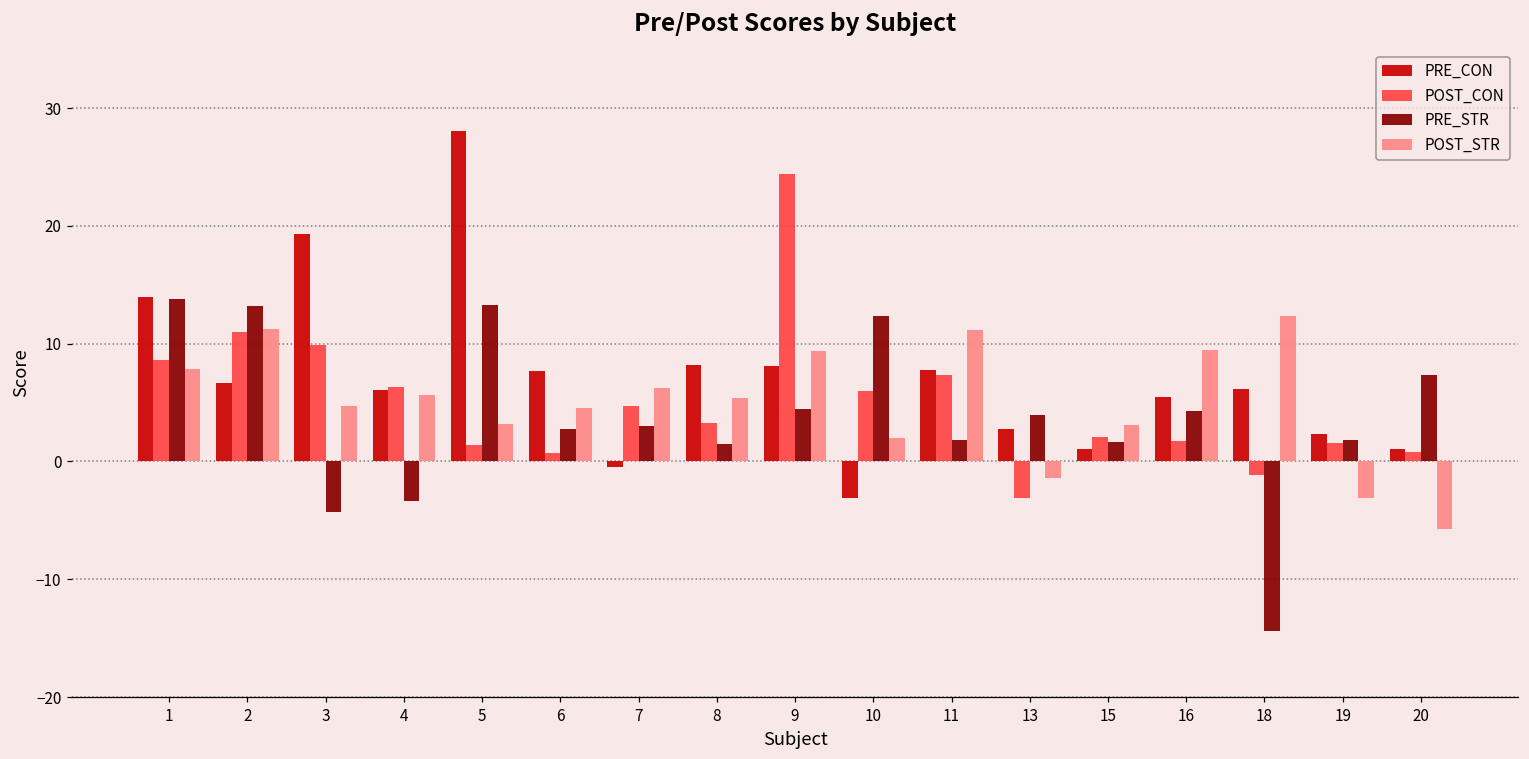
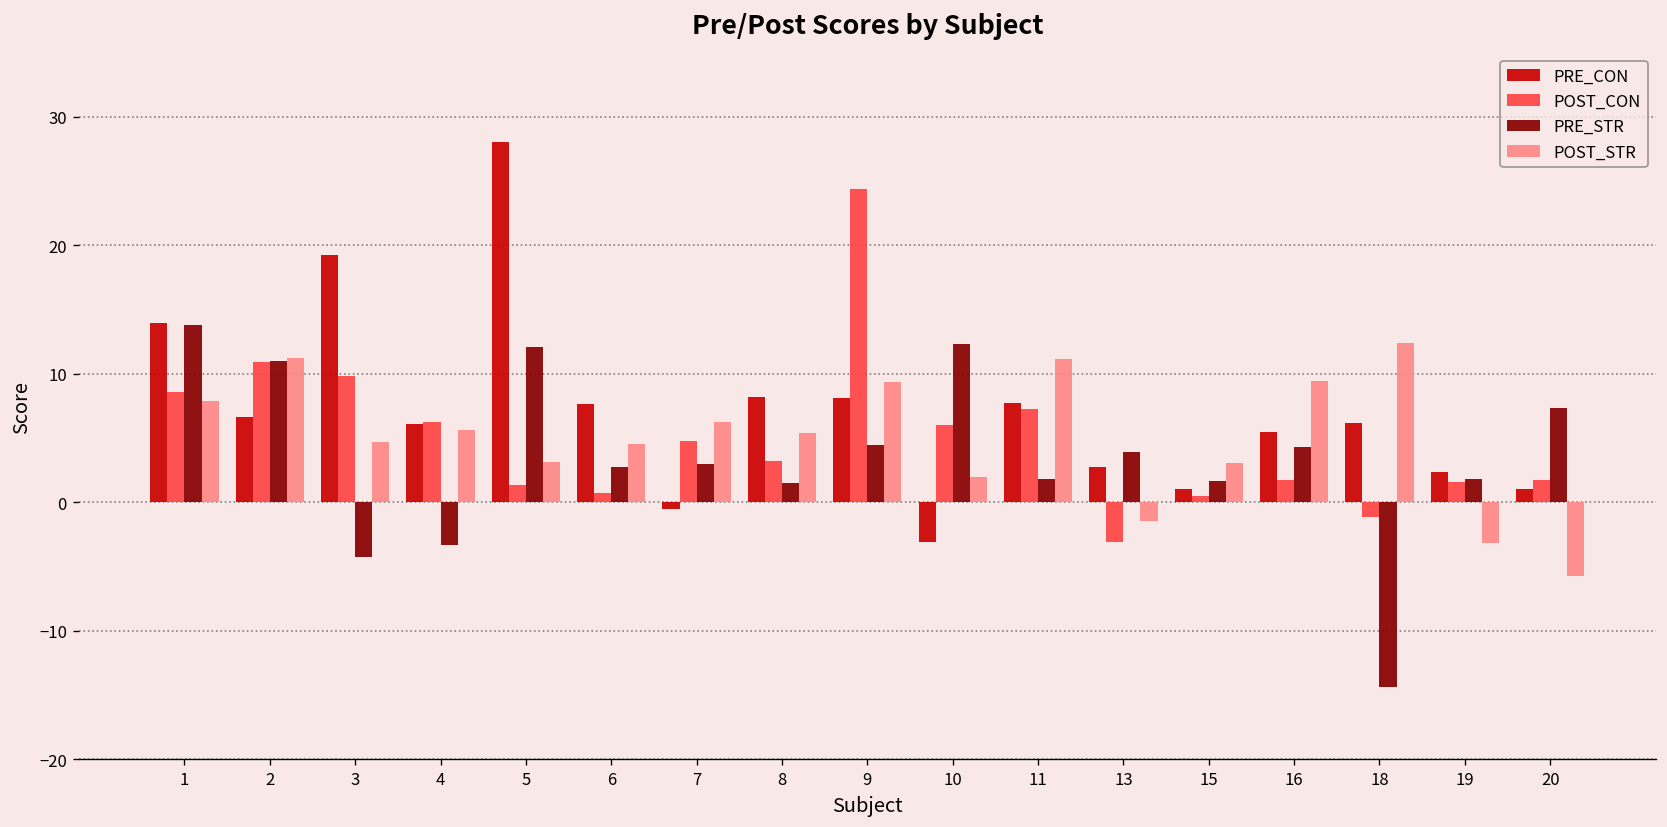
PRE_STR, 2: 13.2 -> 11.0
PRE_STR, 5: 13.3 -> 12.1
POST_CON, 15: 2.1 -> 0.5
POST_CON, 20: 0.8 -> 1.8
